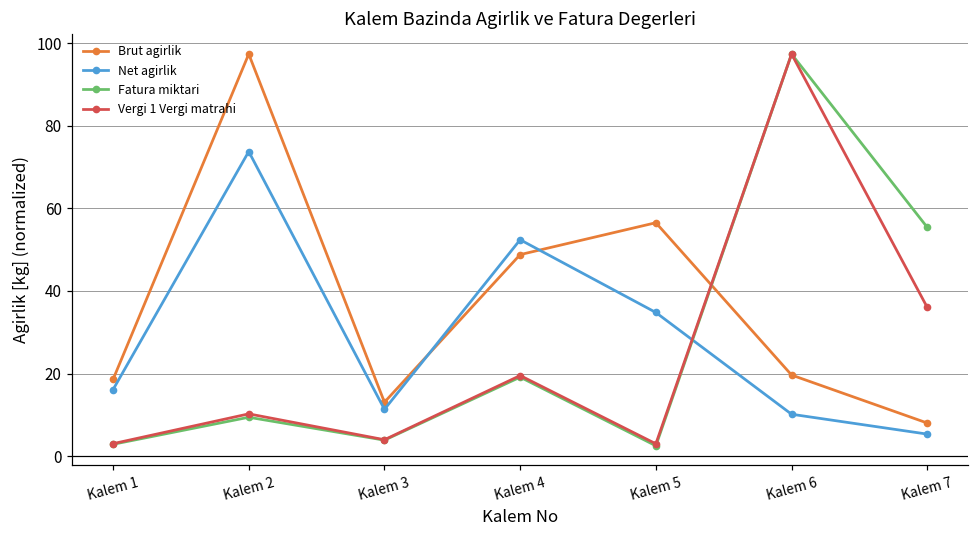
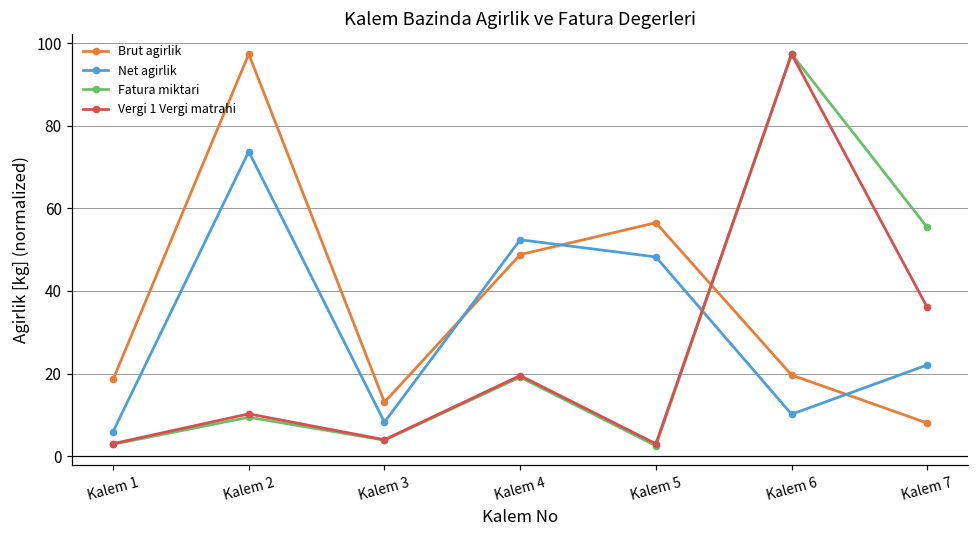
Net agirlik, Kalem 1: 16 -> 6
Net agirlik, Kalem 3: 11 -> 8
Net agirlik, Kalem 5: 35 -> 48
Net agirlik, Kalem 7: 5 -> 22
